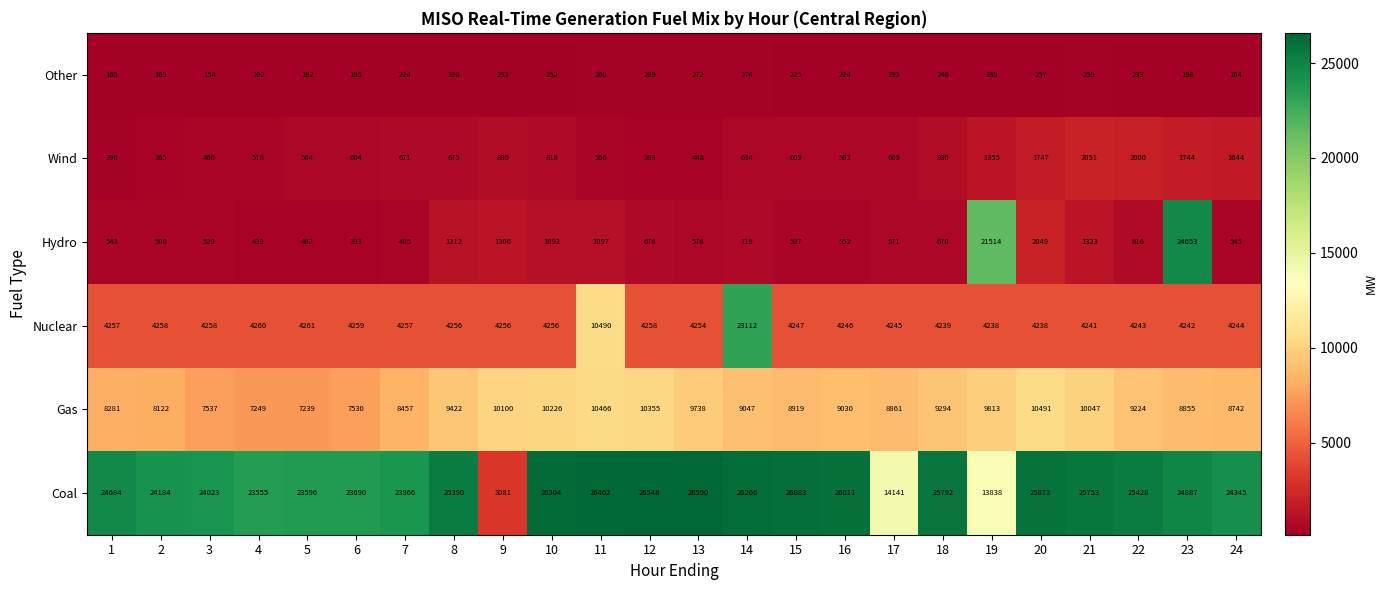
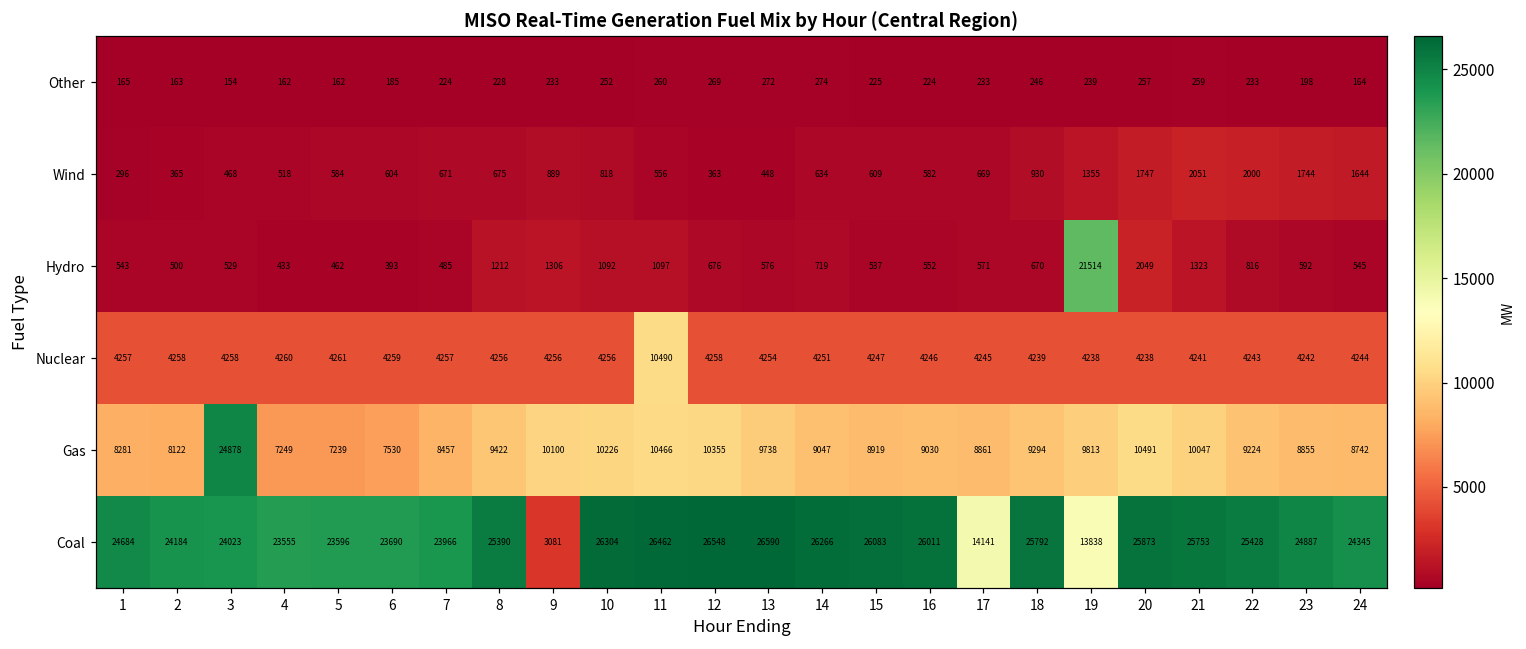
Hydro, 23: 24653 -> 592
Nuclear, 14: 23112 -> 4251
Gas, 3: 7537 -> 24878
